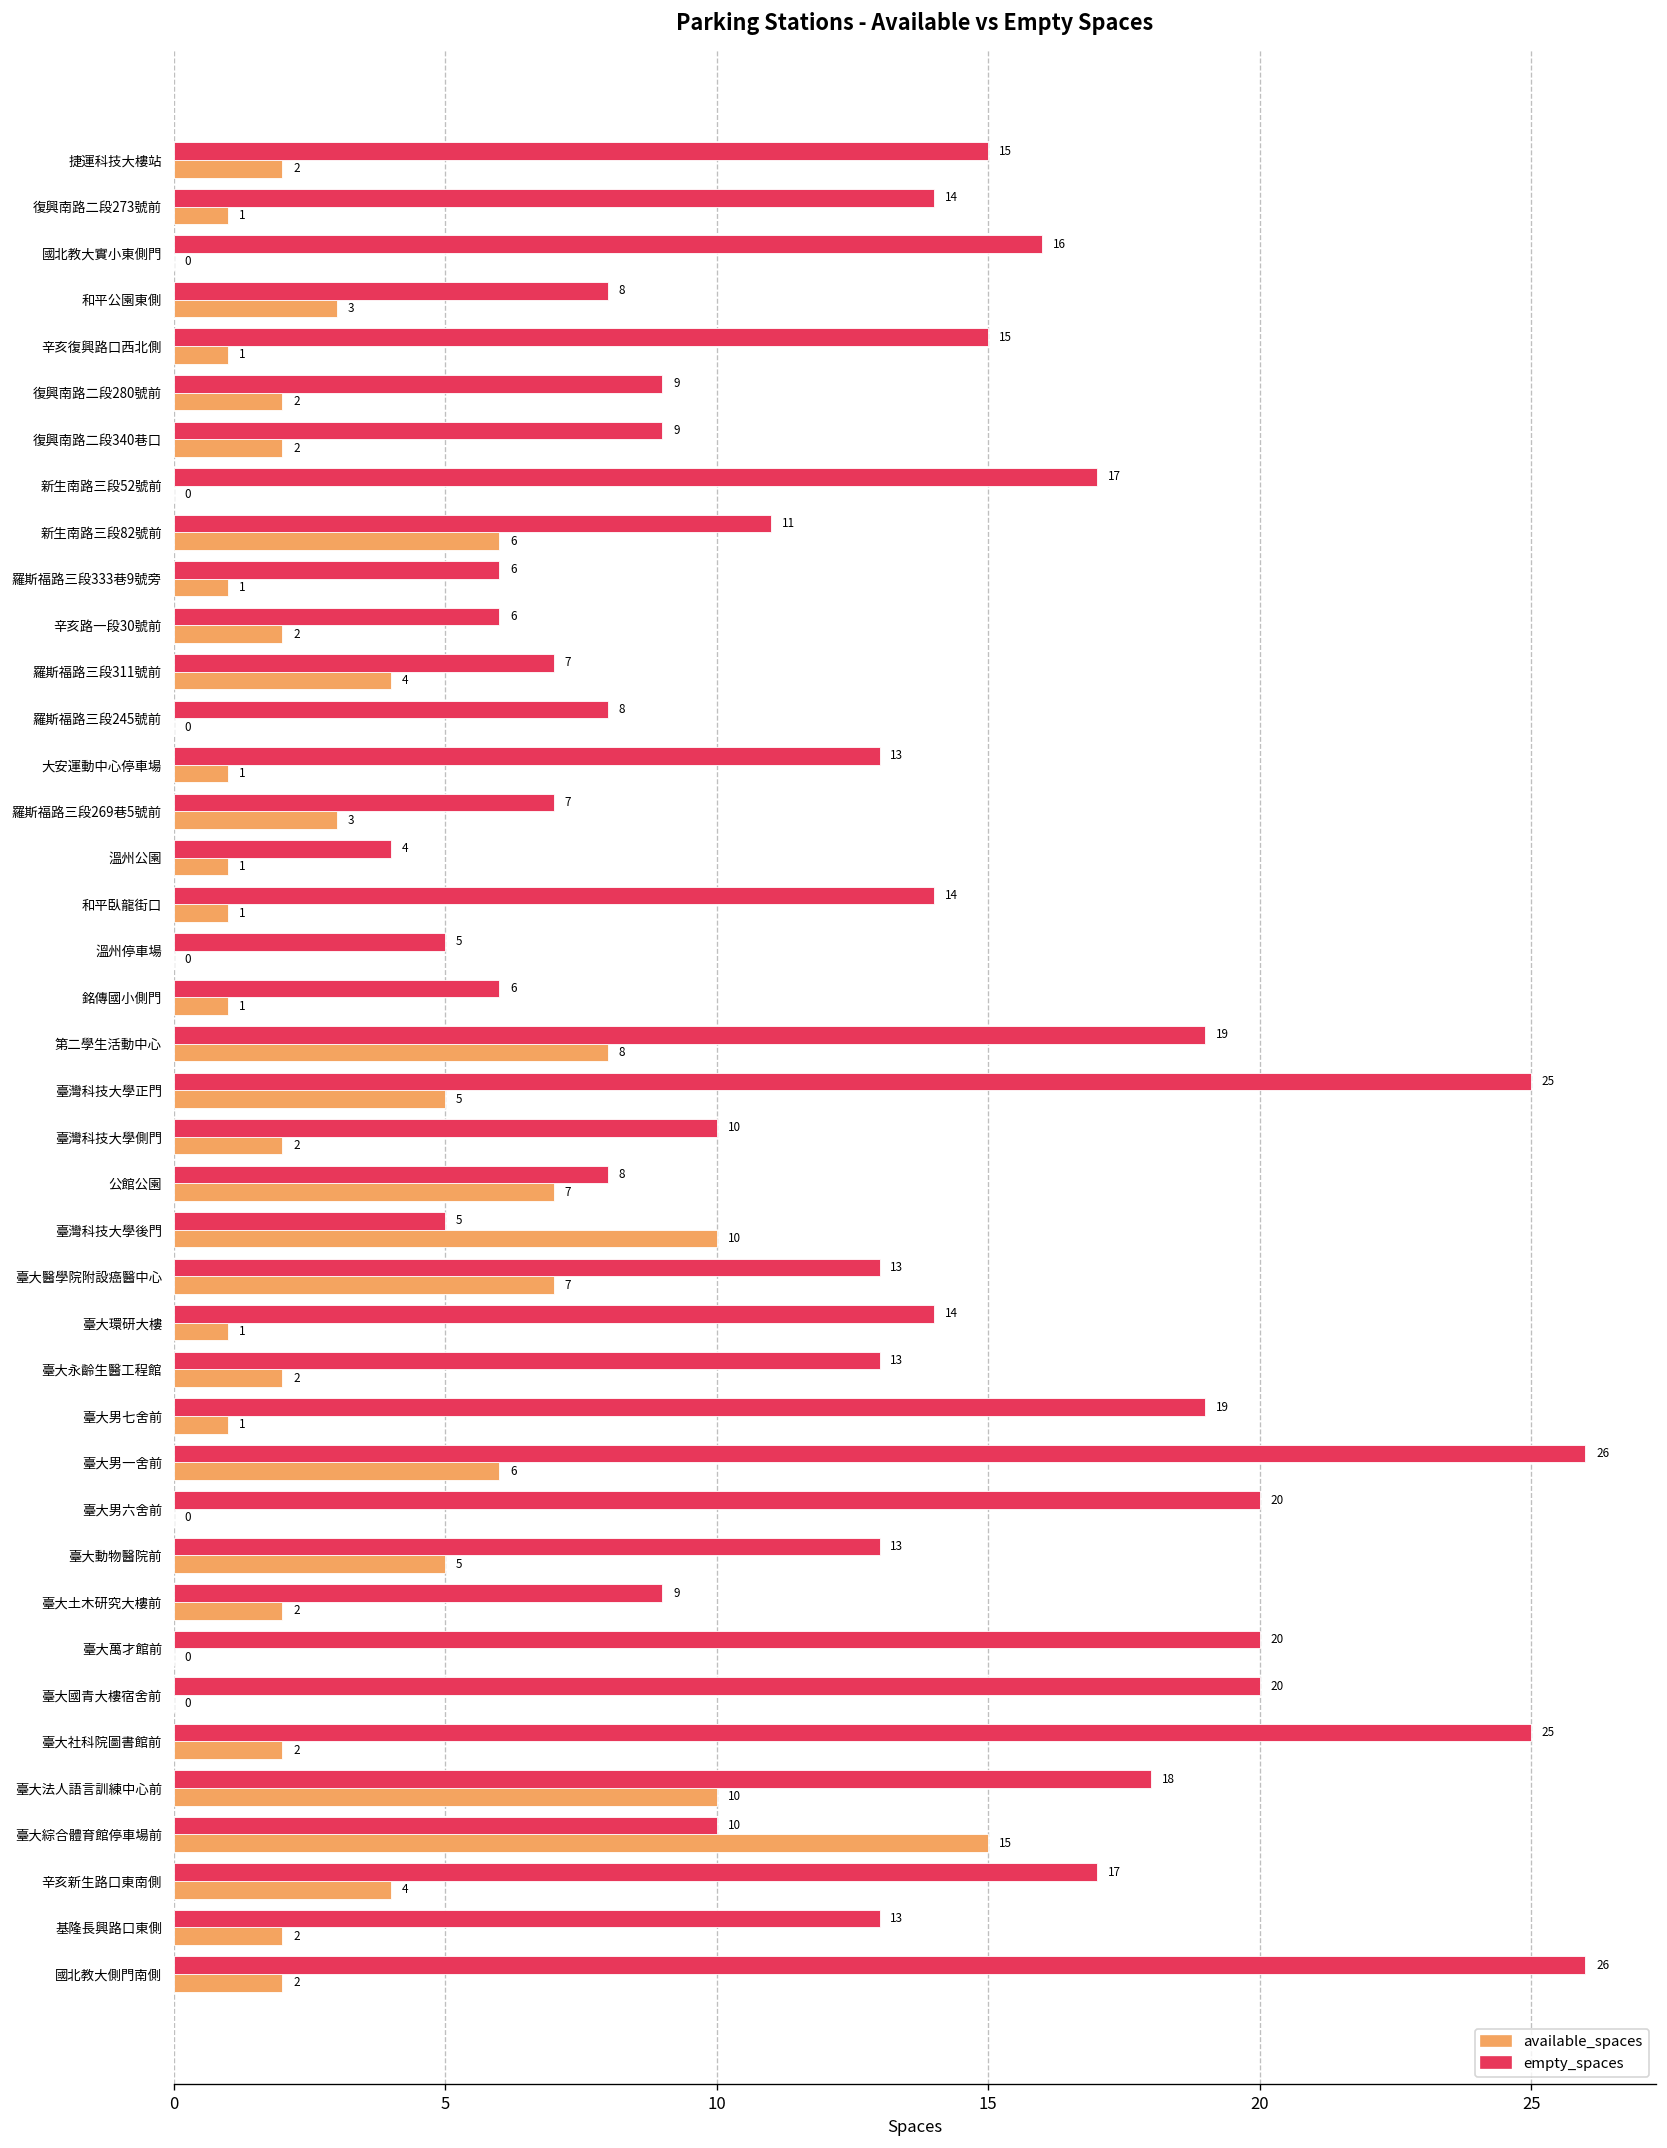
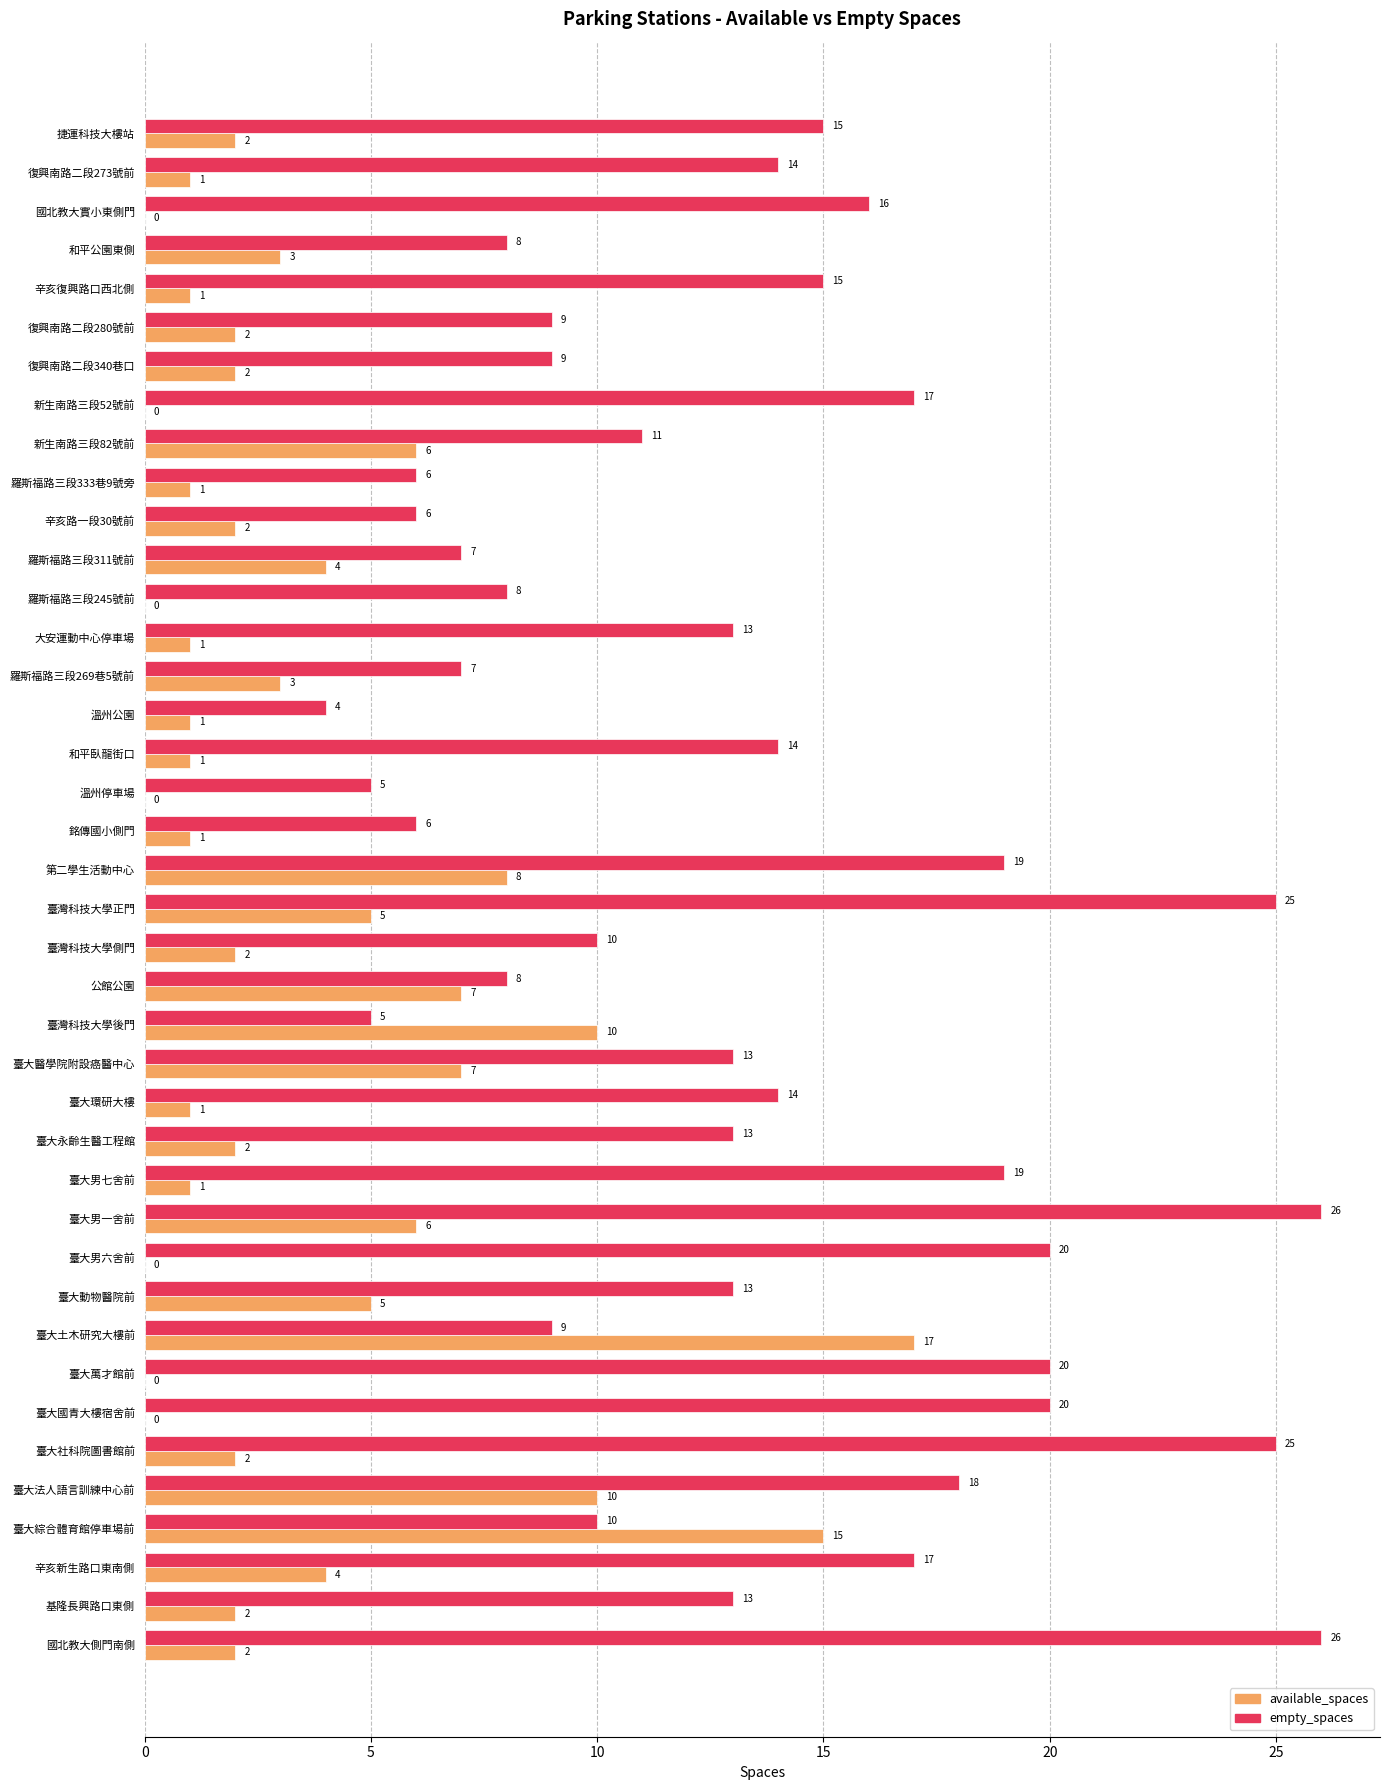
available_spaces, 臺大土木研究大樓前: 2 -> 17
